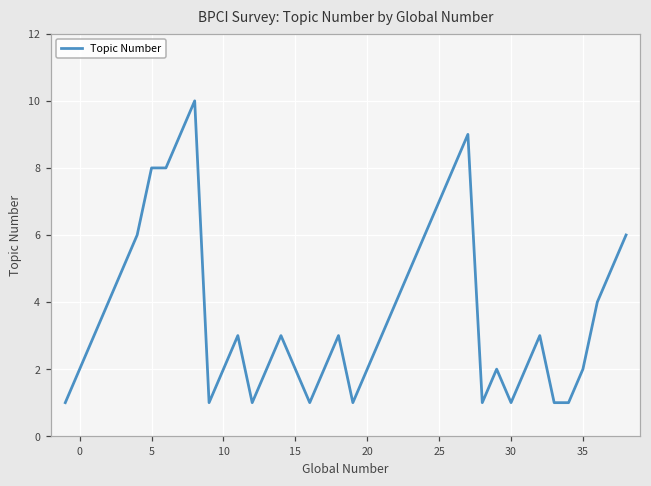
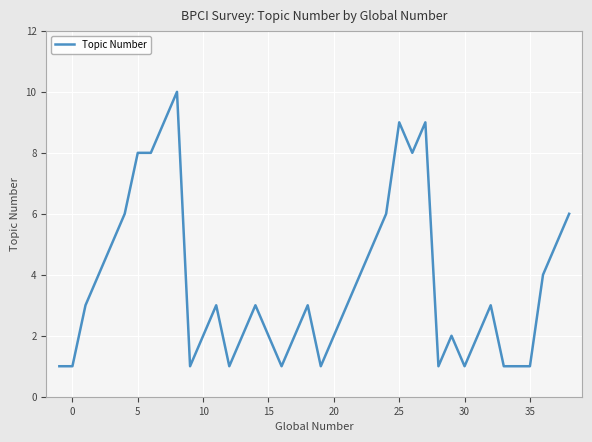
0: 2 -> 1
25: 7 -> 9
35: 2 -> 1
